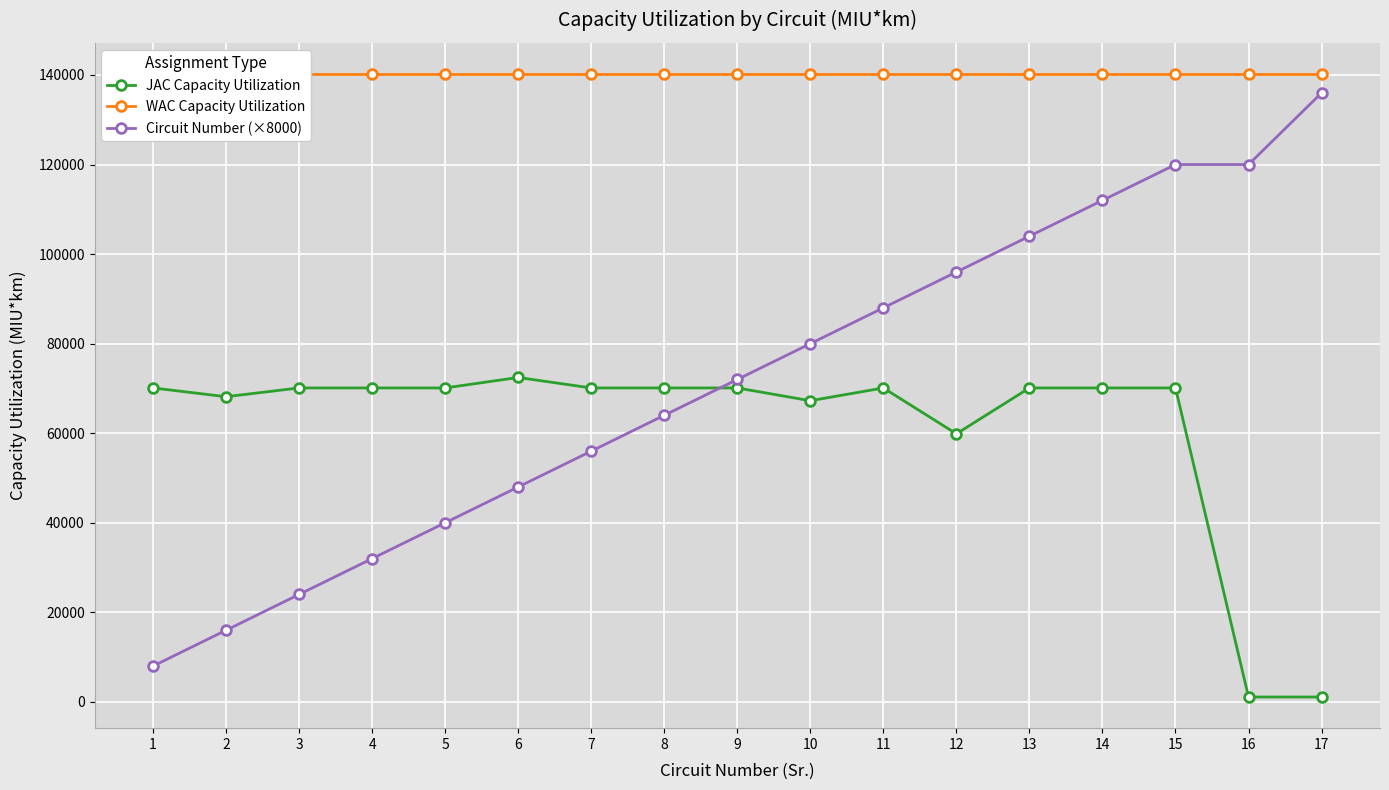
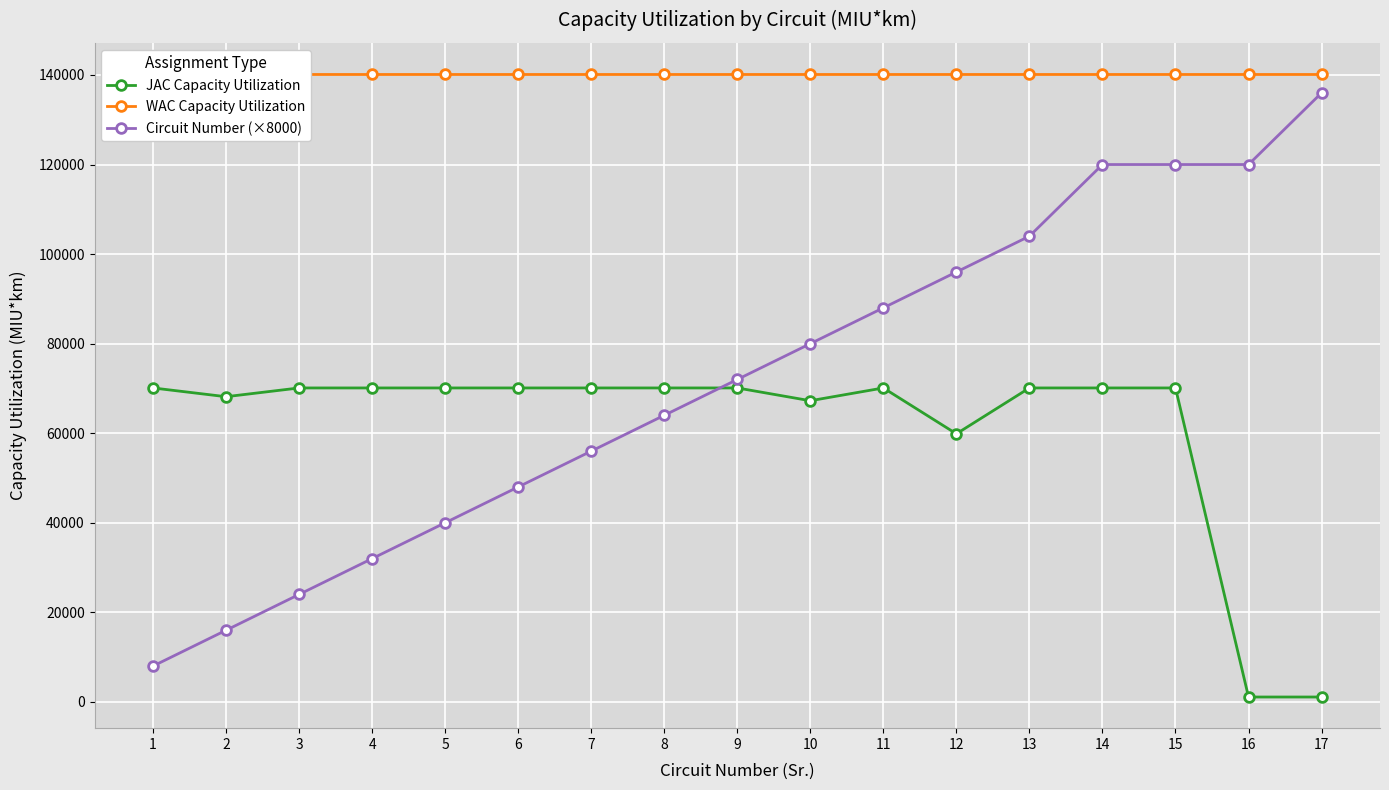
JAC Capacity Utilization, 6: 72000 -> 70000
Circuit Number (×8000), 14: 112000 -> 120000
